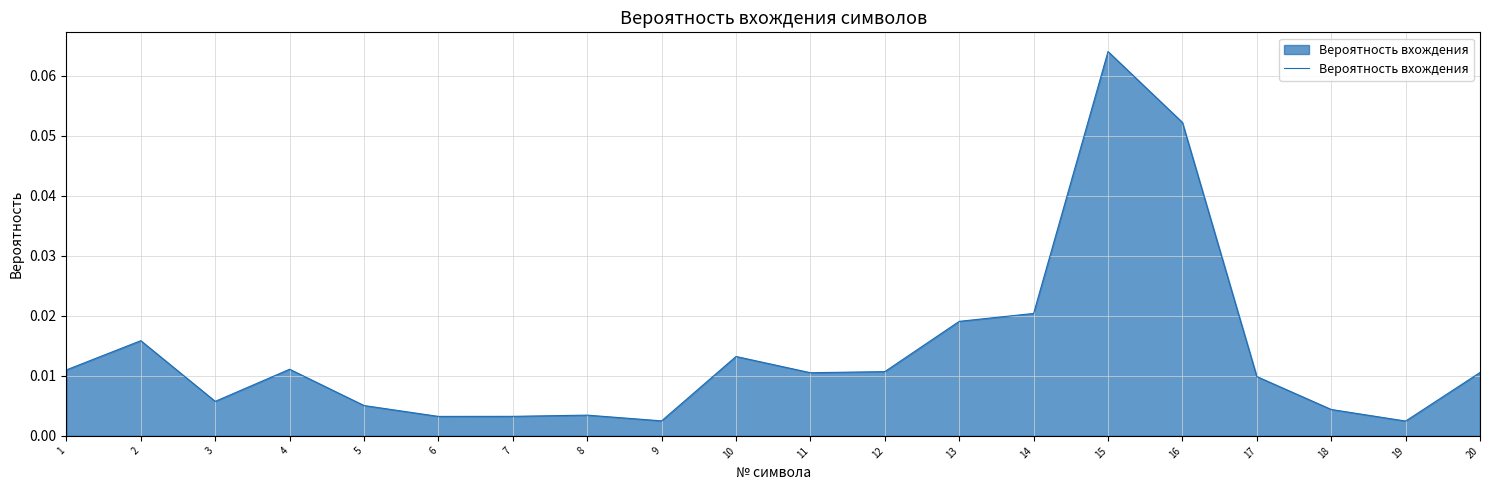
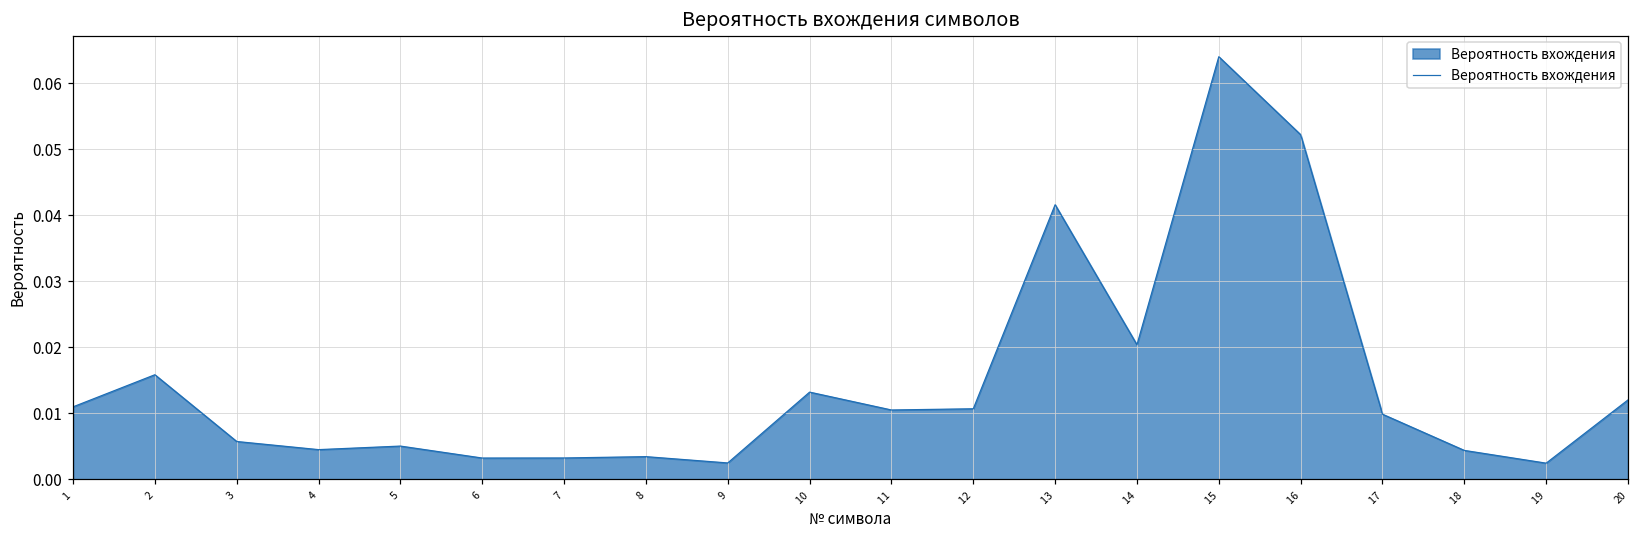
4: 0.011 -> 0.005
13: 0.019 -> 0.042
20: 0.011 -> 0.012
